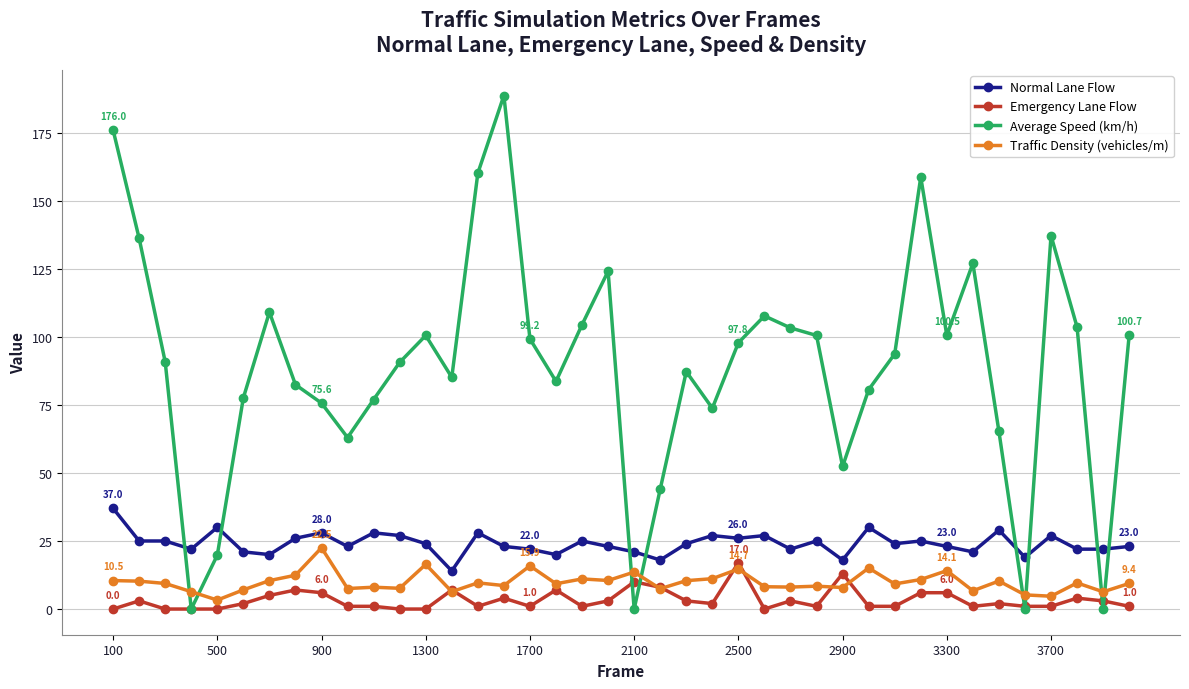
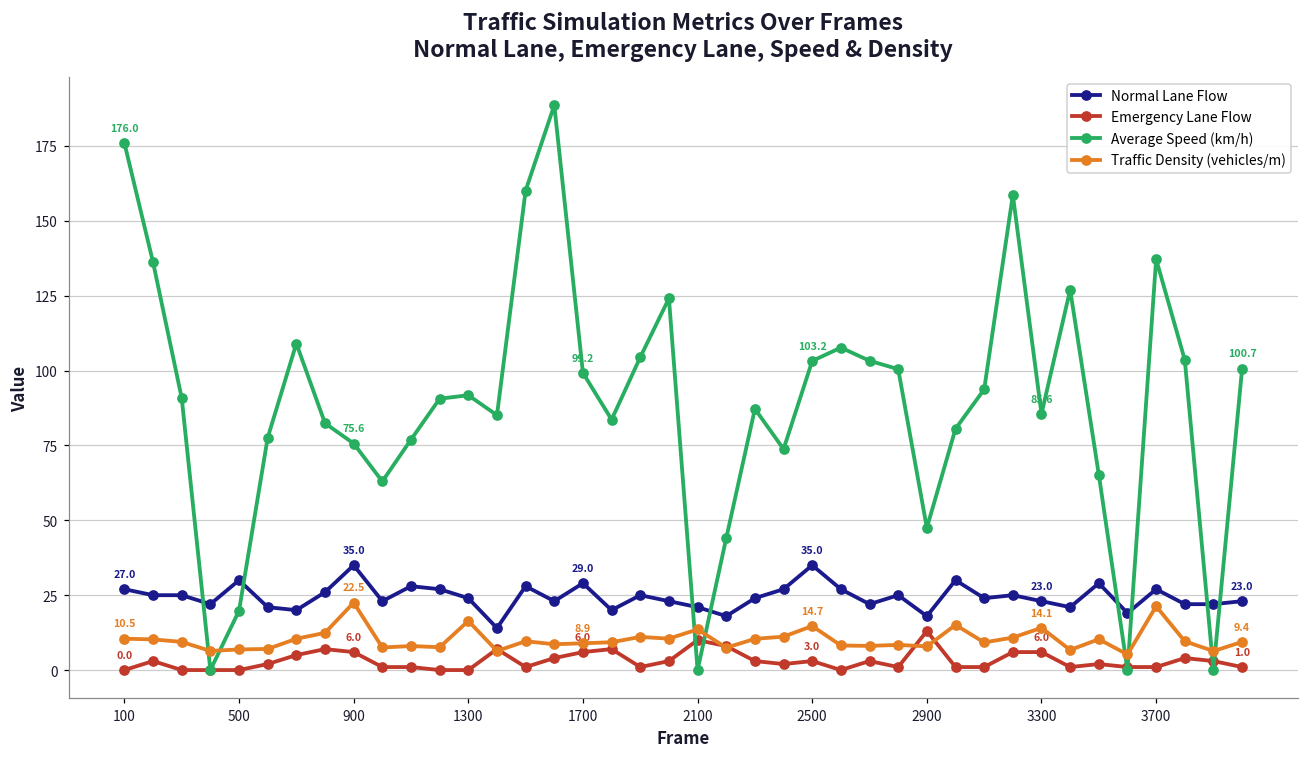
Normal Lane Flow, 100: 37.0 -> 27.0
Traffic Density (vehicles/m), 500: 3 -> 7
Normal Lane Flow, 900: 28.0 -> 35.0
Average Speed (km/h), 1300: 100 -> 92
Normal Lane Flow, 1700: 22.0 -> 29.0
Emergency Lane Flow, 1700: 1.0 -> 6.0
Traffic Density (vehicles/m), 1700: 15.9 -> 8.9
Normal Lane Flow, 2500: 26.0 -> 35.0
Emergency Lane Flow, 2500: 17.0 -> 3.0
Average Speed (km/h), 2500: 97.8 -> 103.2
Average Speed (km/h), 2900: 52 -> 47
Average Speed (km/h), 3300: 100.5 -> 85.6
Traffic Density (vehicles/m), 3700: 5 -> 21
